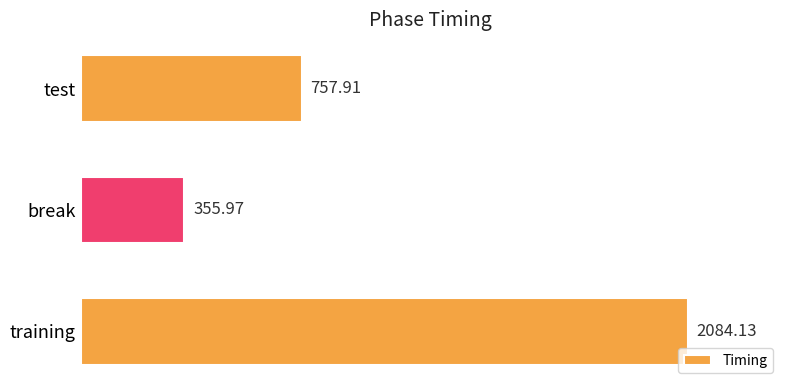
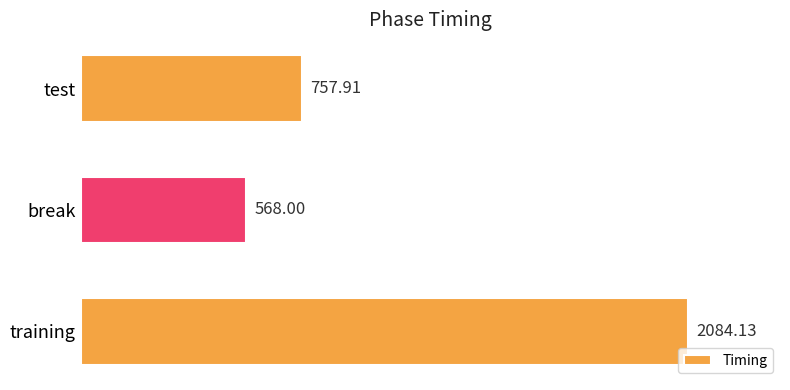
break: 355.97 -> 568.00
